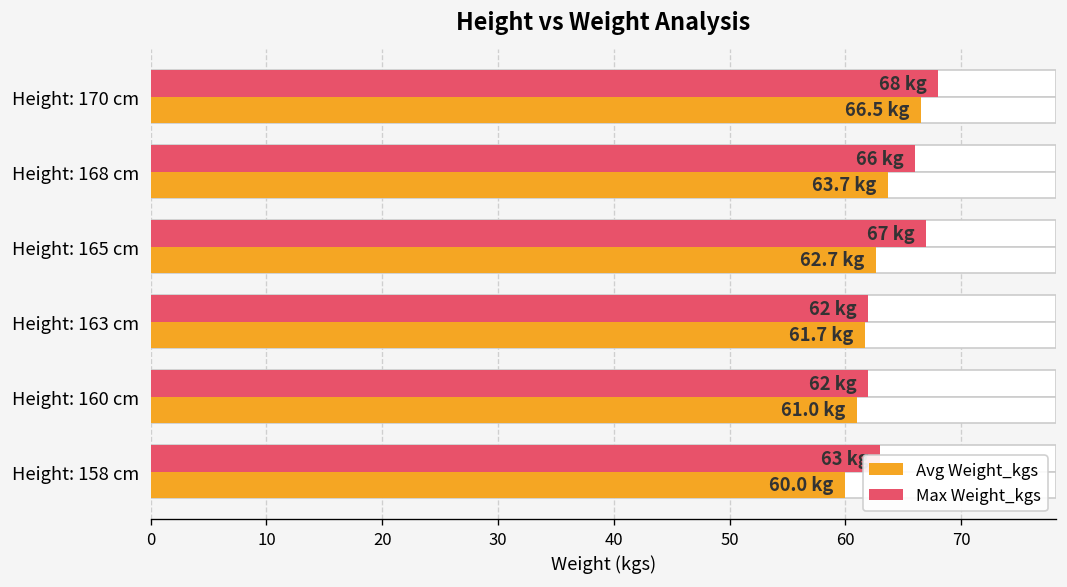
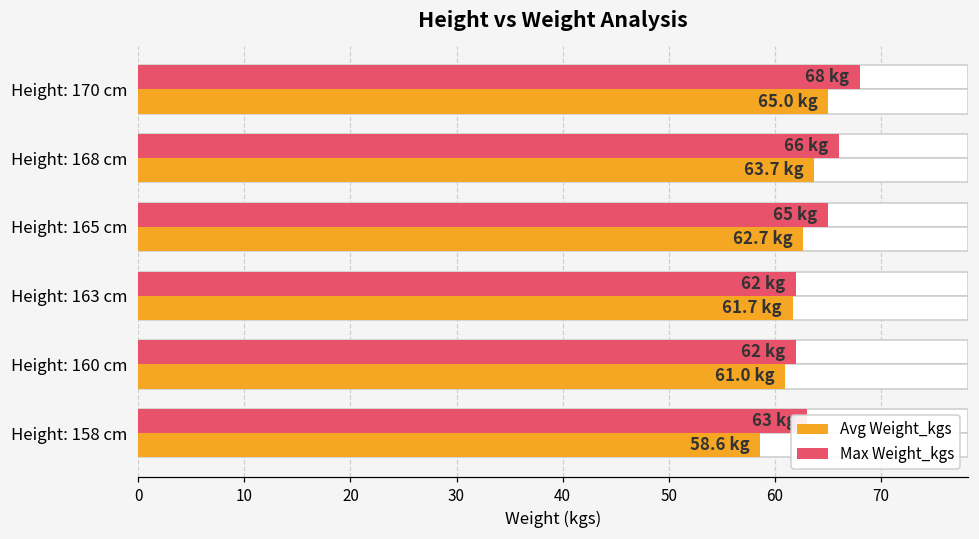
Avg Weight_kgs, Height: 170 cm: 66.5 -> 65.0
Max Weight_kgs, Height: 165 cm: 67 -> 65
Avg Weight_kgs, Height: 158 cm: 60.0 -> 58.6
